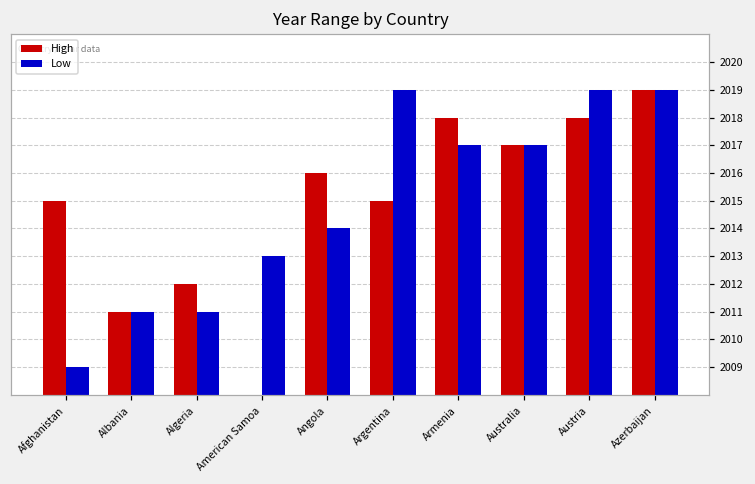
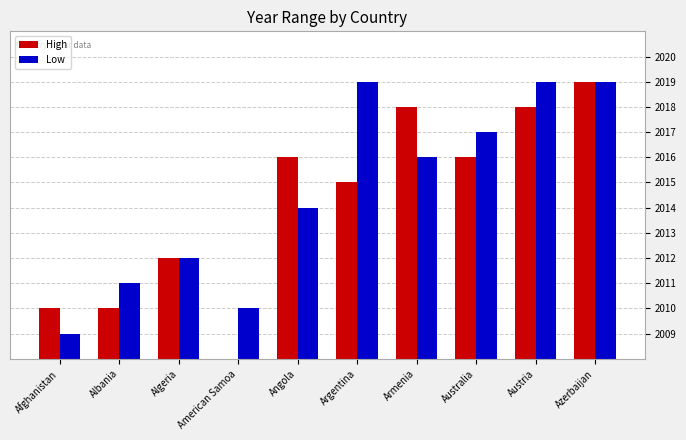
High, Afghanistan: 2015 -> 2010
High, Albania: 2011 -> 2010
Low, Algeria: 2011 -> 2012
Low, American Samoa: 2013 -> 2010
Low, Armenia: 2017 -> 2016
High, Australia: 2017 -> 2016
